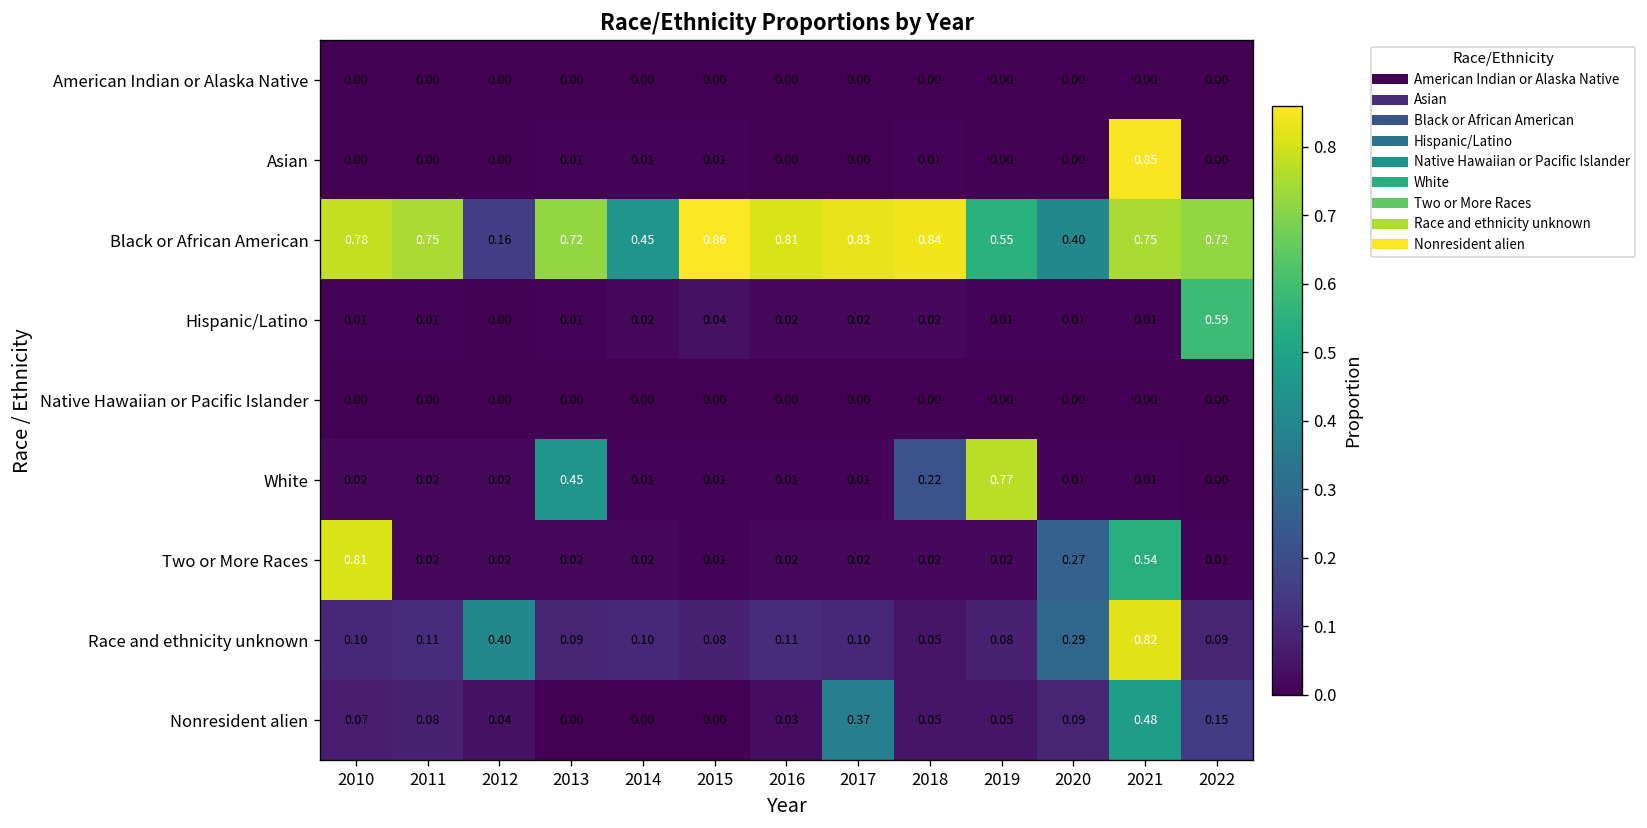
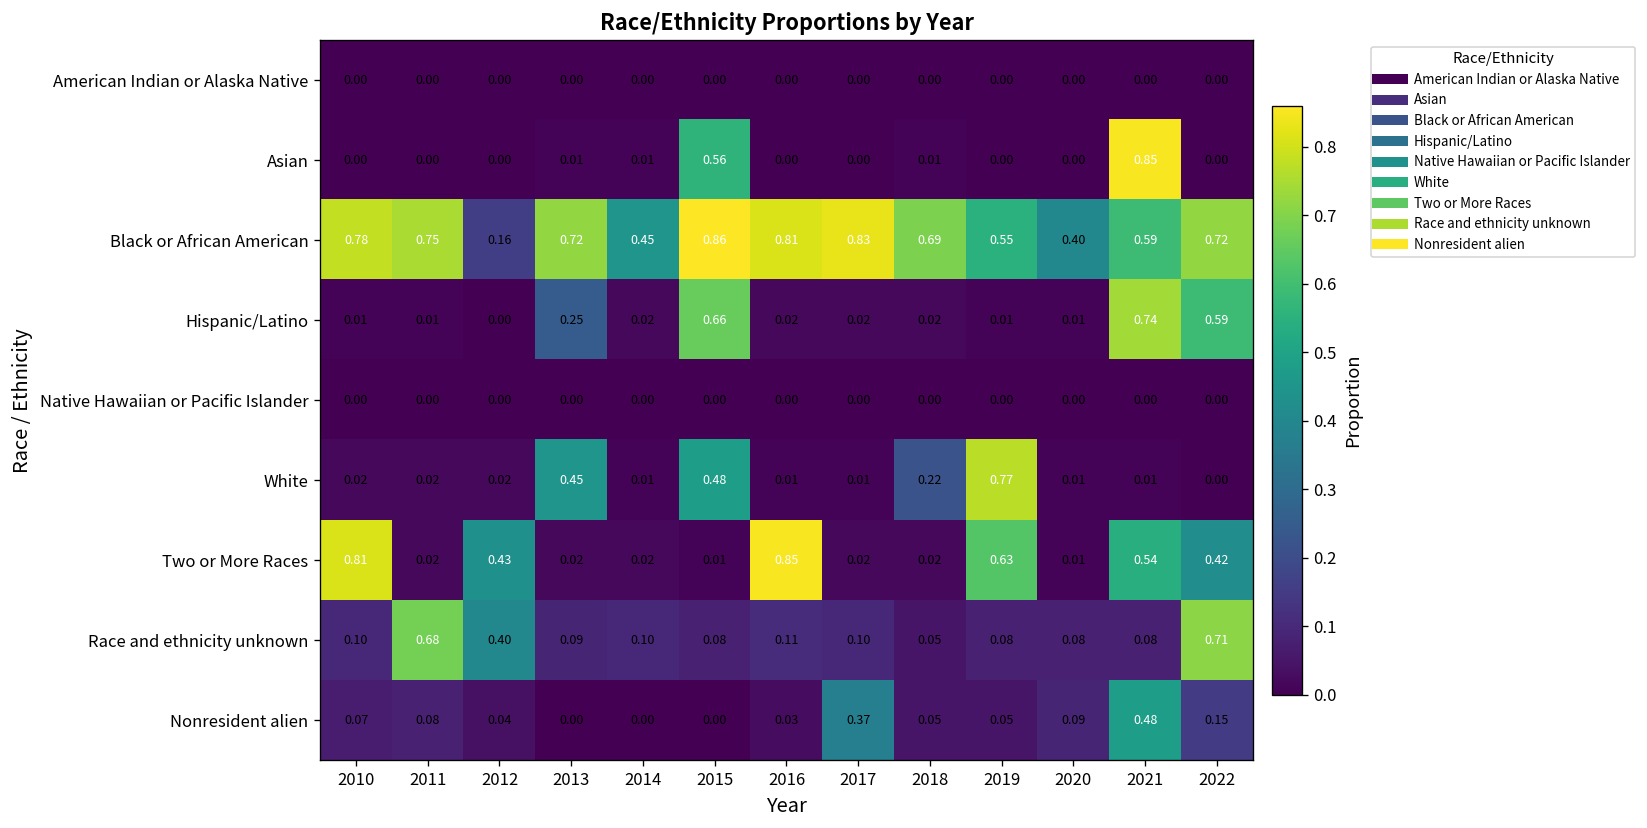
Asian, 2015: 0.01 -> 0.56
Black or African American, 2018: 0.84 -> 0.69
Black or African American, 2021: 0.75 -> 0.59
Hispanic/Latino, 2013: 0.01 -> 0.25
Hispanic/Latino, 2015: 0.04 -> 0.66
Hispanic/Latino, 2021: 0.01 -> 0.74
White, 2015: 0.01 -> 0.48
Two or More Races, 2012: 0.02 -> 0.43
Two or More Races, 2016: 0.02 -> 0.85
Two or More Races, 2019: 0.02 -> 0.63
Two or More Races, 2020: 0.27 -> 0.01
Two or More Races, 2022: 0.01 -> 0.42
Race and ethnicity unknown, 2011: 0.11 -> 0.68
Race and ethnicity unknown, 2020: 0.29 -> 0.08
Race and ethnicity unknown, 2021: 0.82 -> 0.08
Race and ethnicity unknown, 2022: 0.09 -> 0.71
